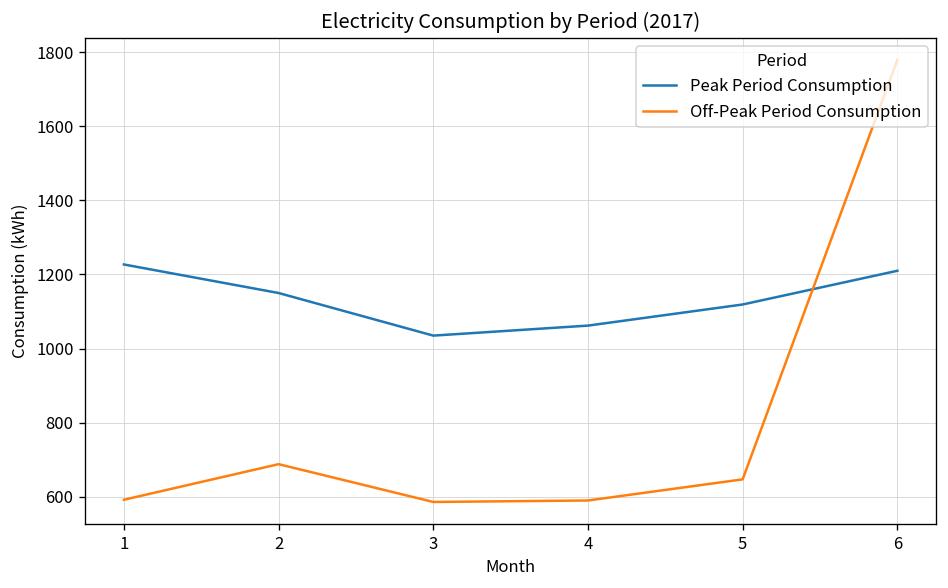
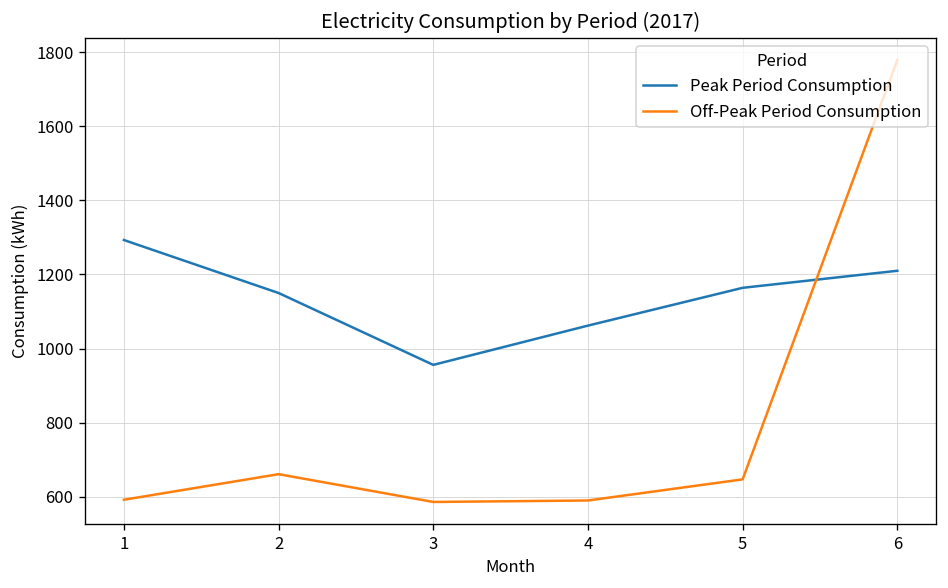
Peak Period Consumption, 1: 1230 -> 1290
Off-Peak Period Consumption, 2: 690 -> 660
Peak Period Consumption, 3: 1040 -> 960
Peak Period Consumption, 5: 1120 -> 1160
